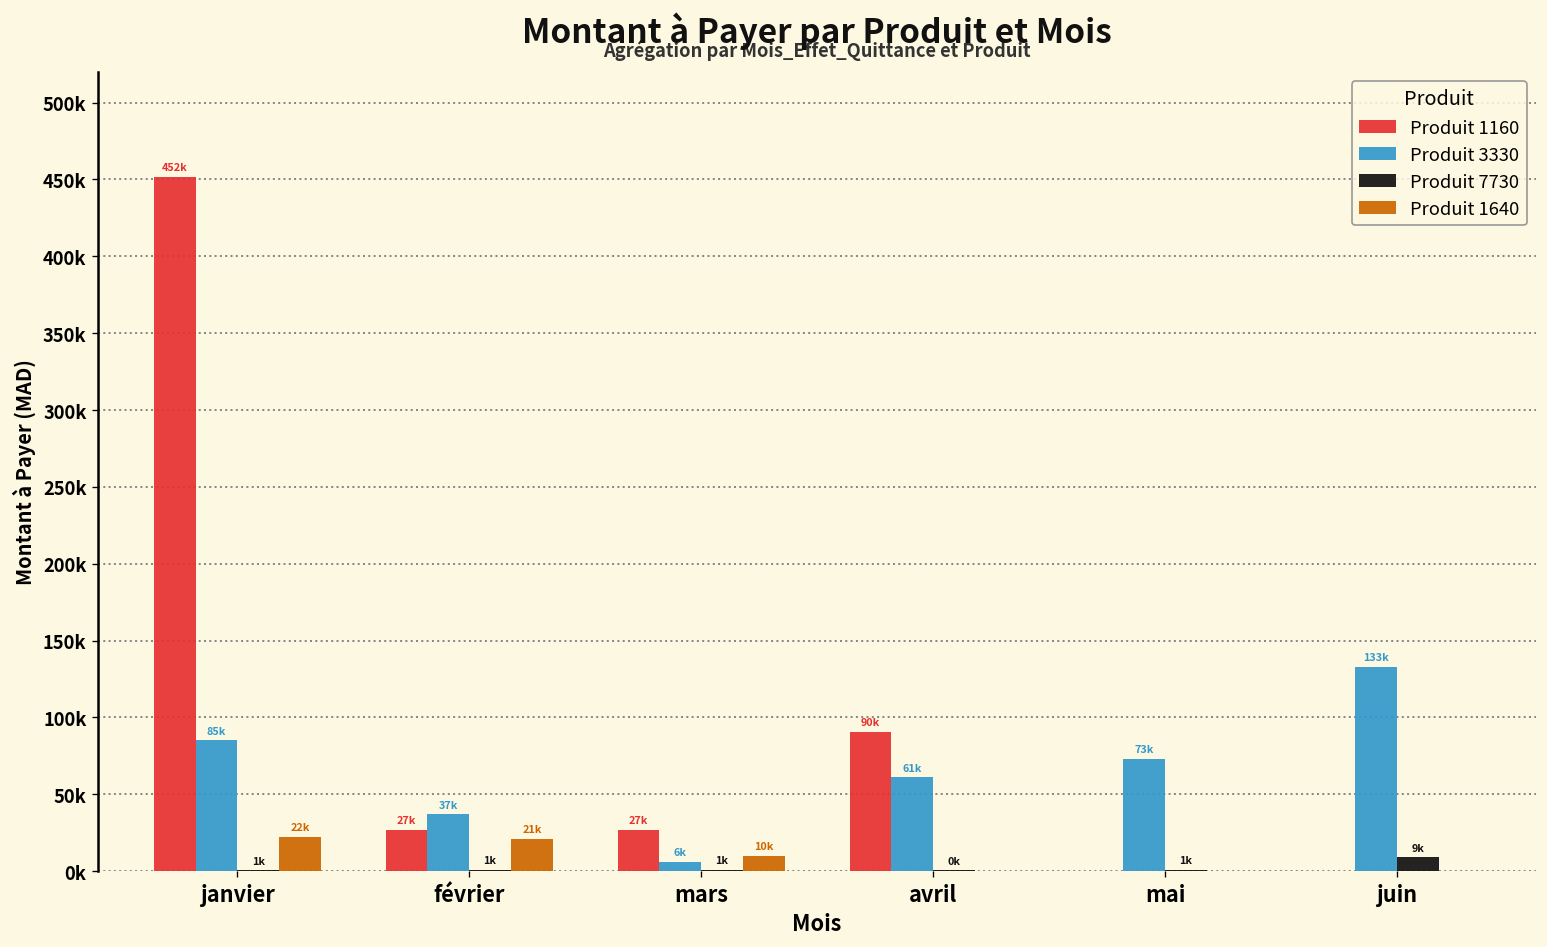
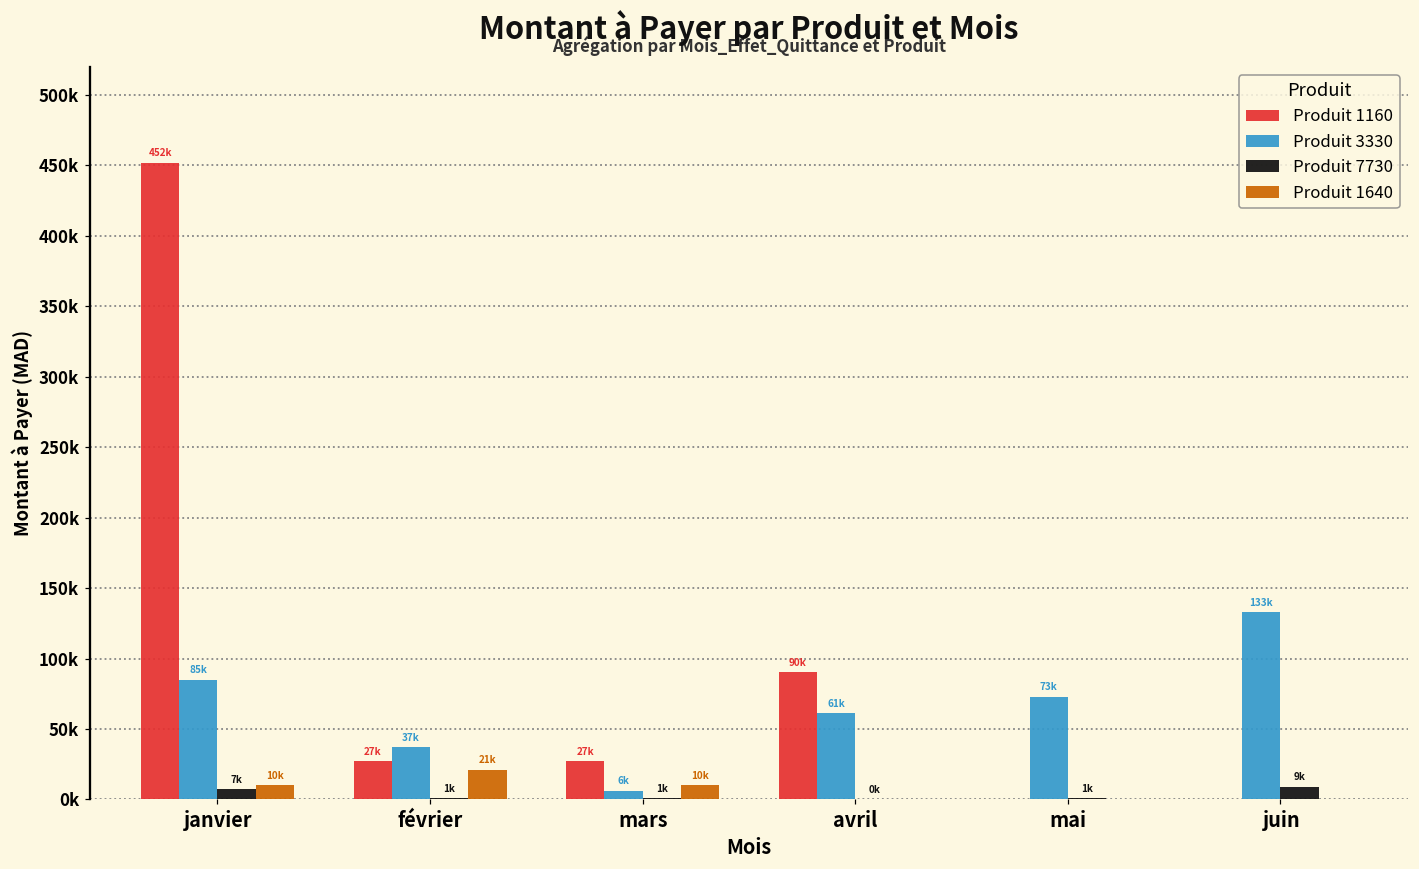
Produit 7730, janvier: 1k -> 7k
Produit 1640, janvier: 22k -> 10k
